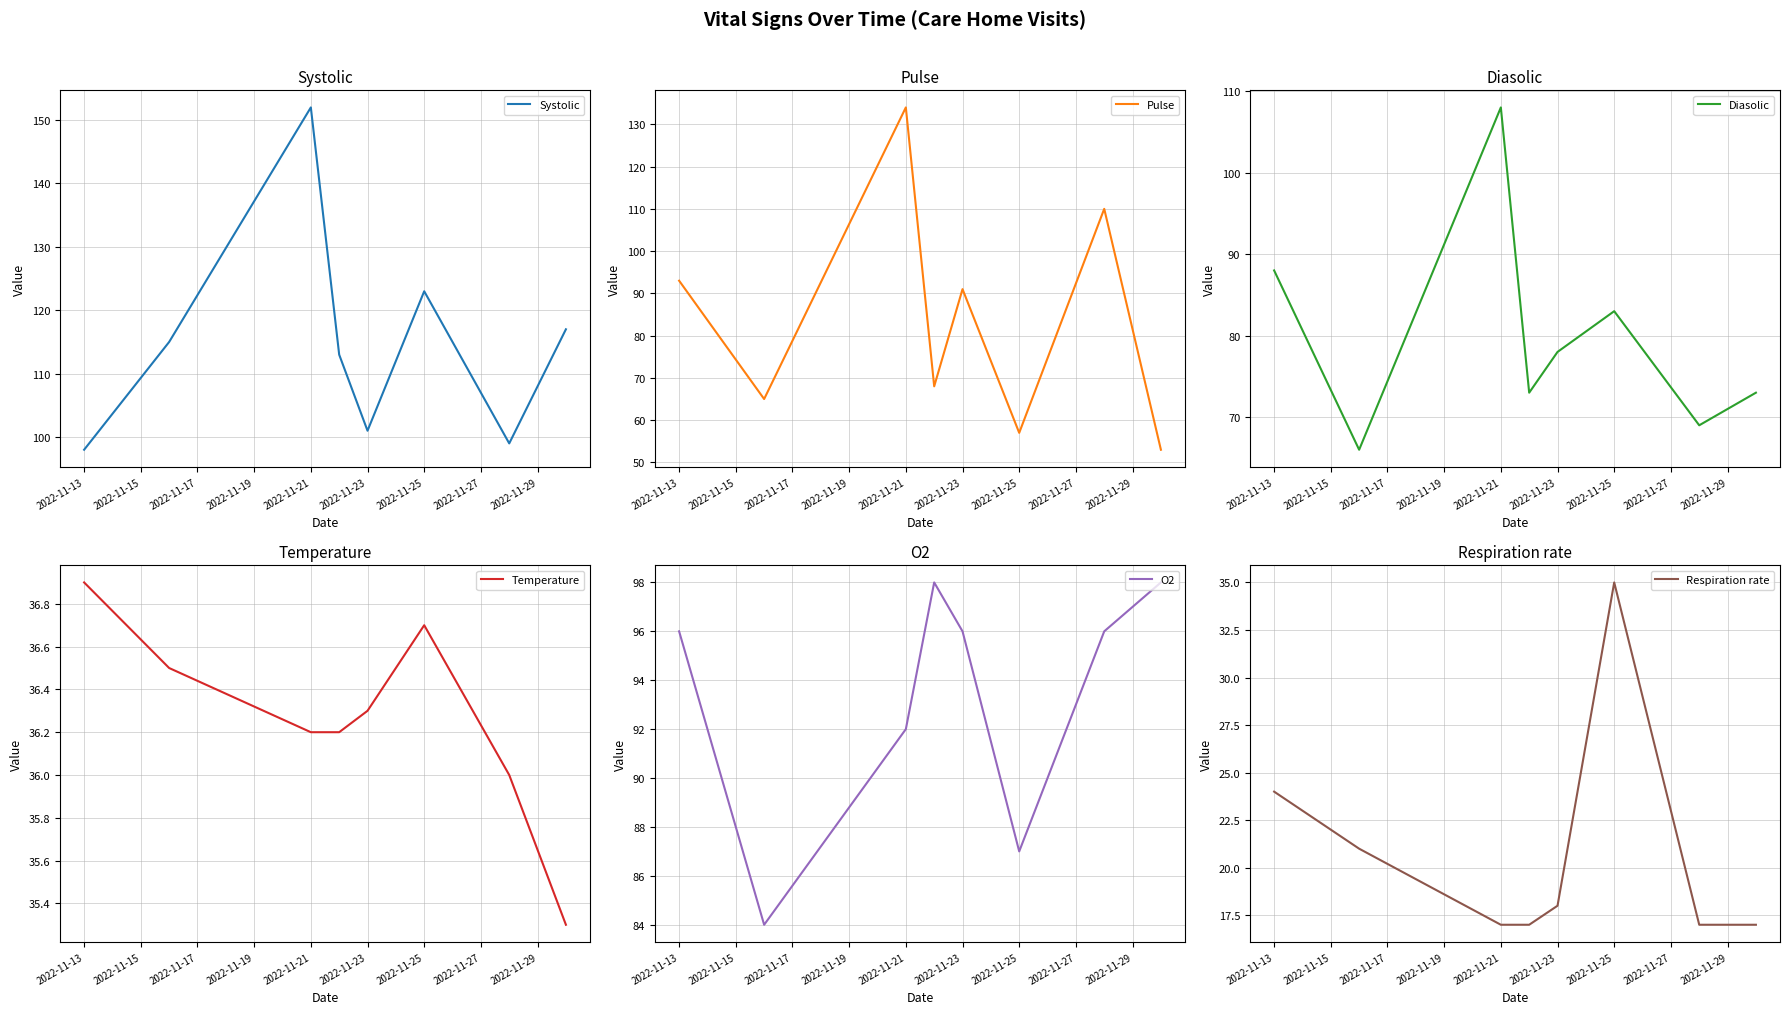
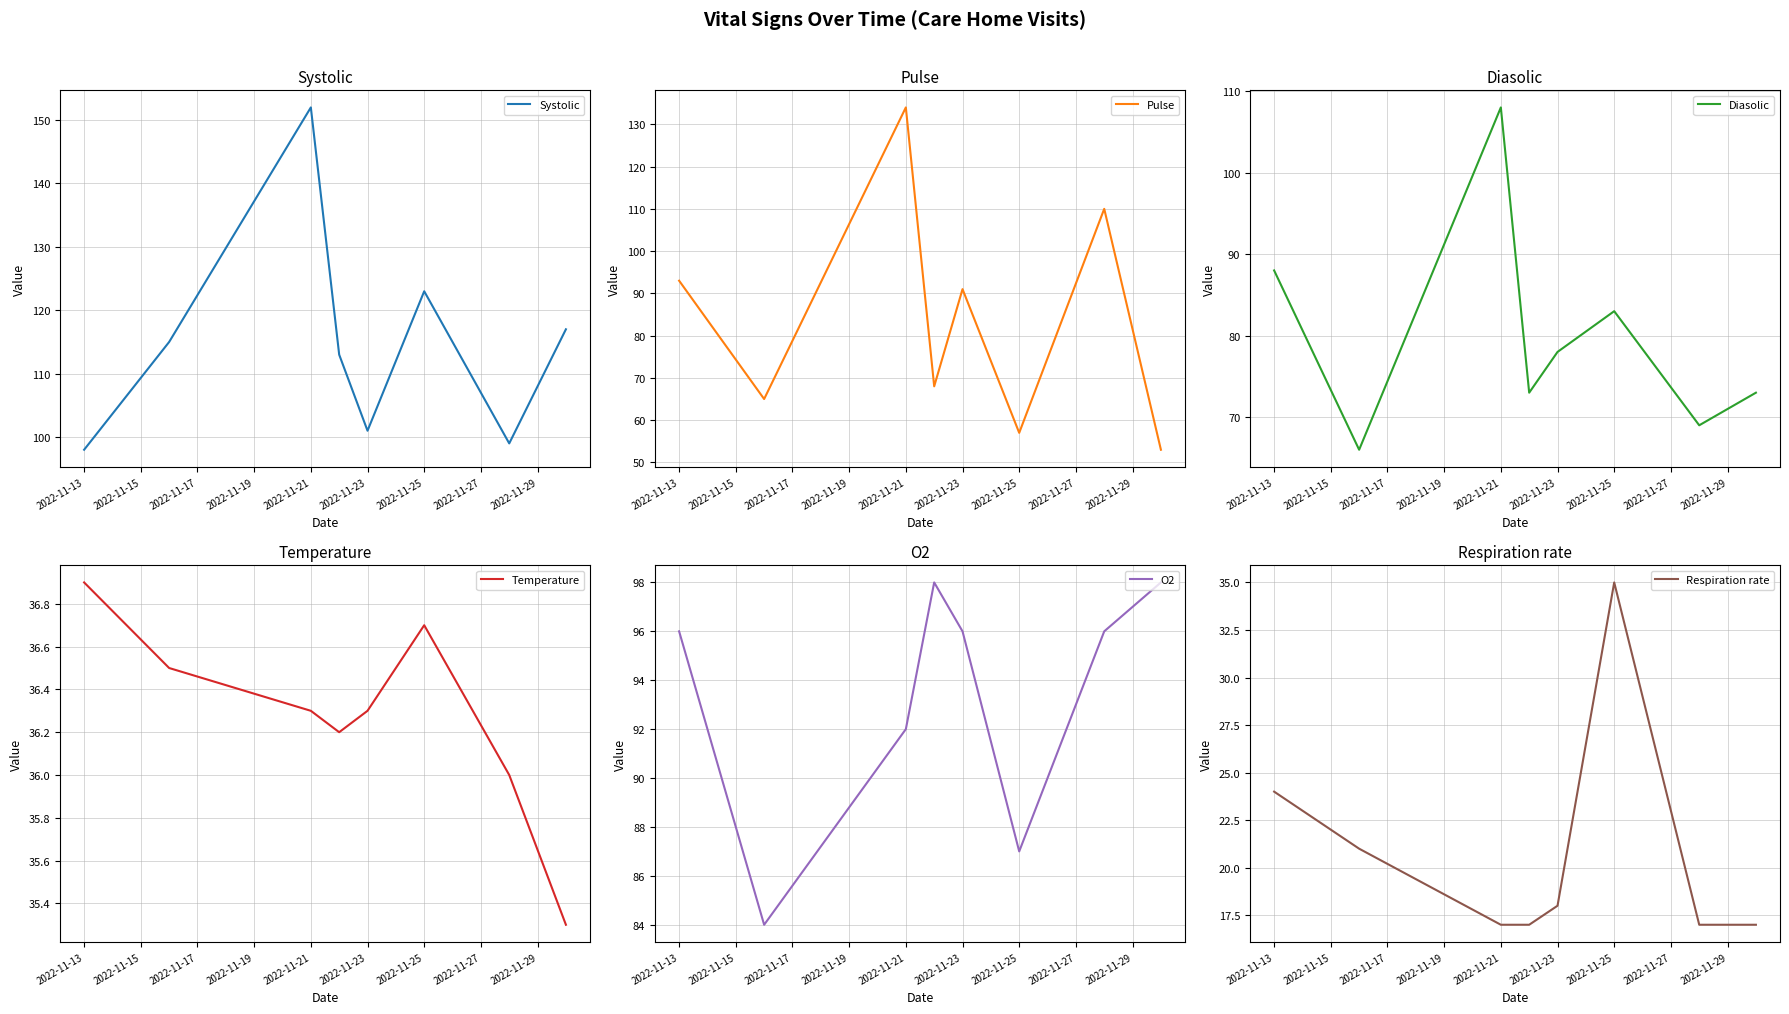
Temperature, 2022-11-21: 36.2 -> 36.3
